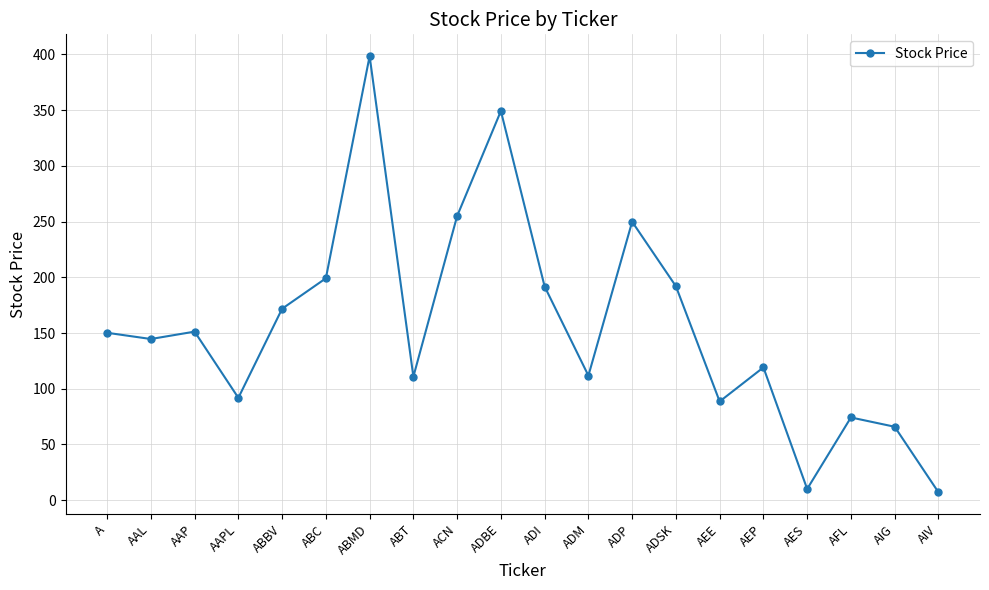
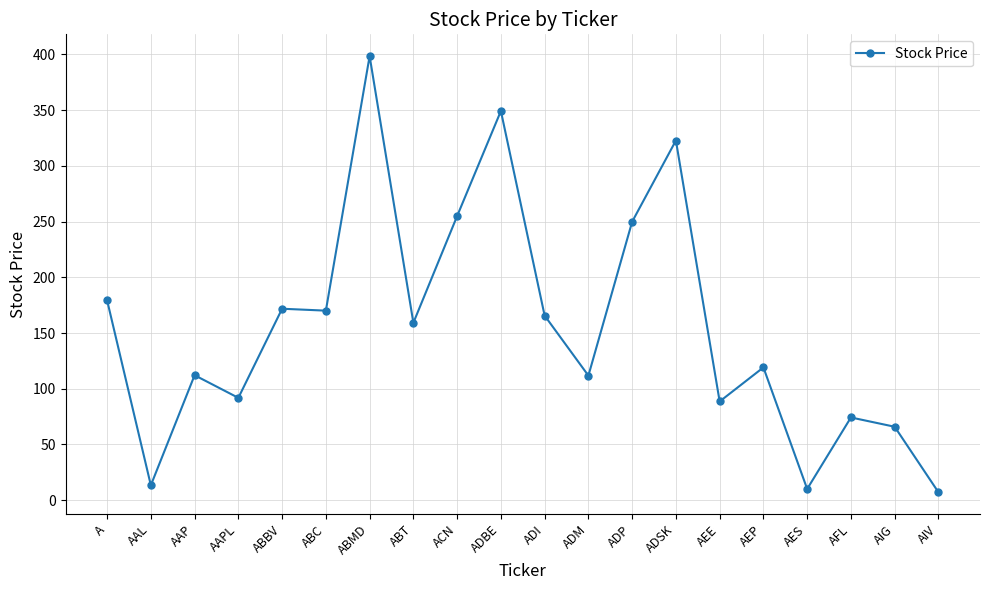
A: 150 -> 179
AAL: 145 -> 13
AAP: 151 -> 112
ABC: 199 -> 170
ABT: 111 -> 159
ADI: 192 -> 166
ADSK: 192 -> 323
